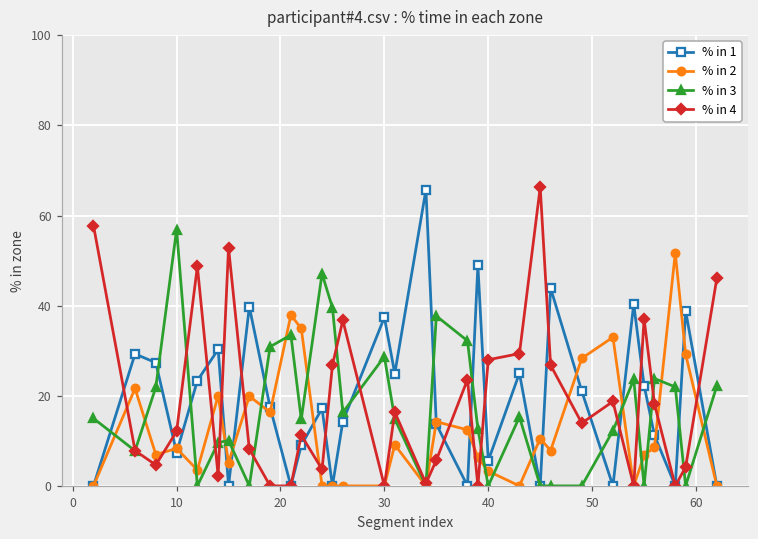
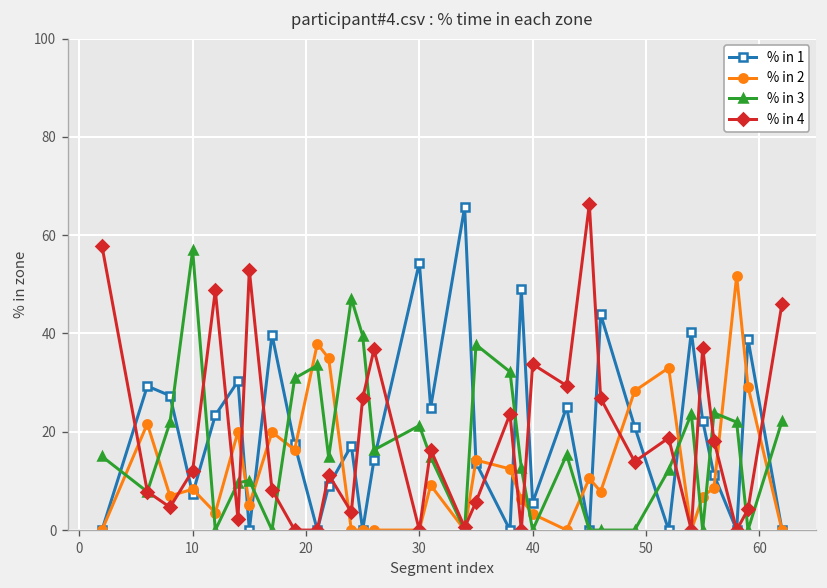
% in 1, 30: 37 -> 54
% in 3, 30: 29 -> 21
% in 4, 40: 28 -> 34
